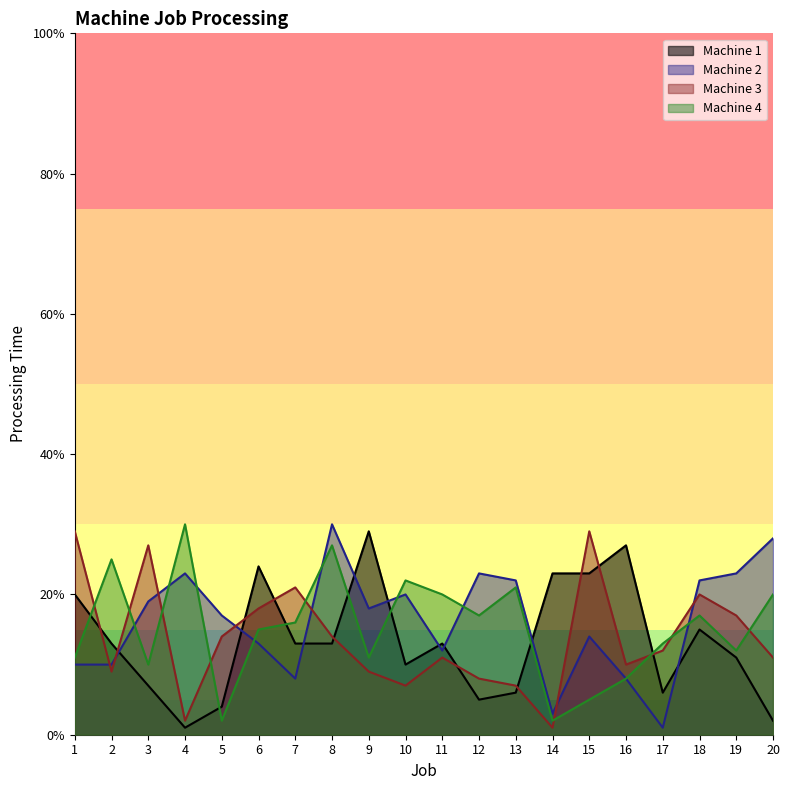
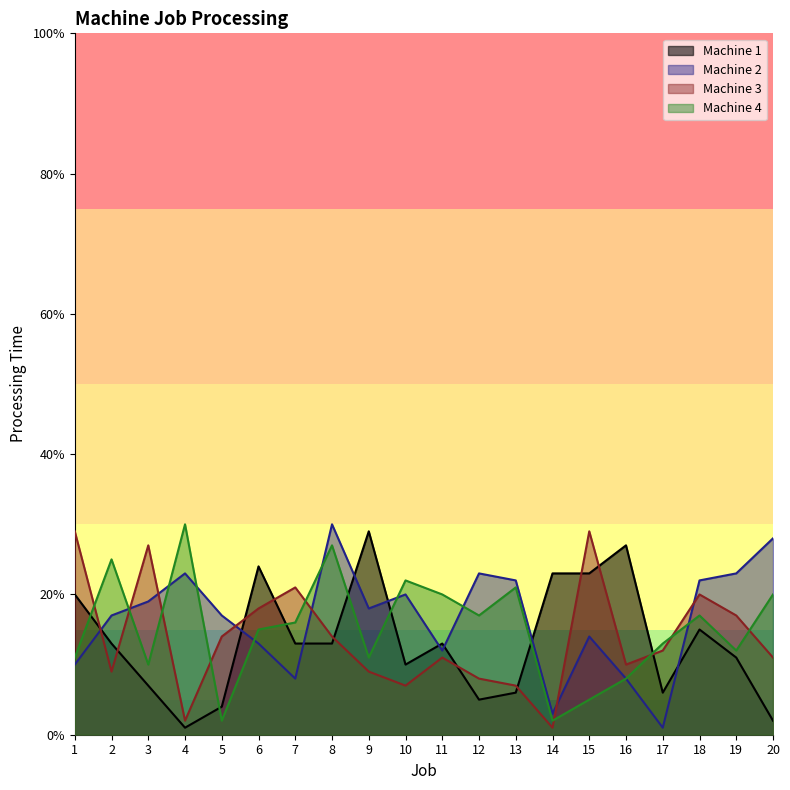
Machine 2, 2: 10% -> 17%
